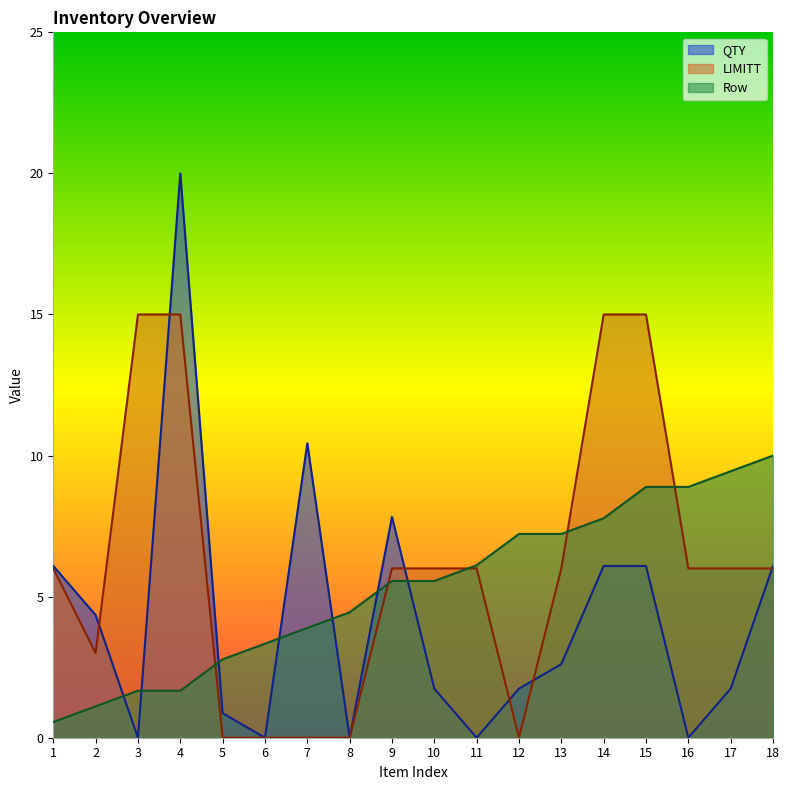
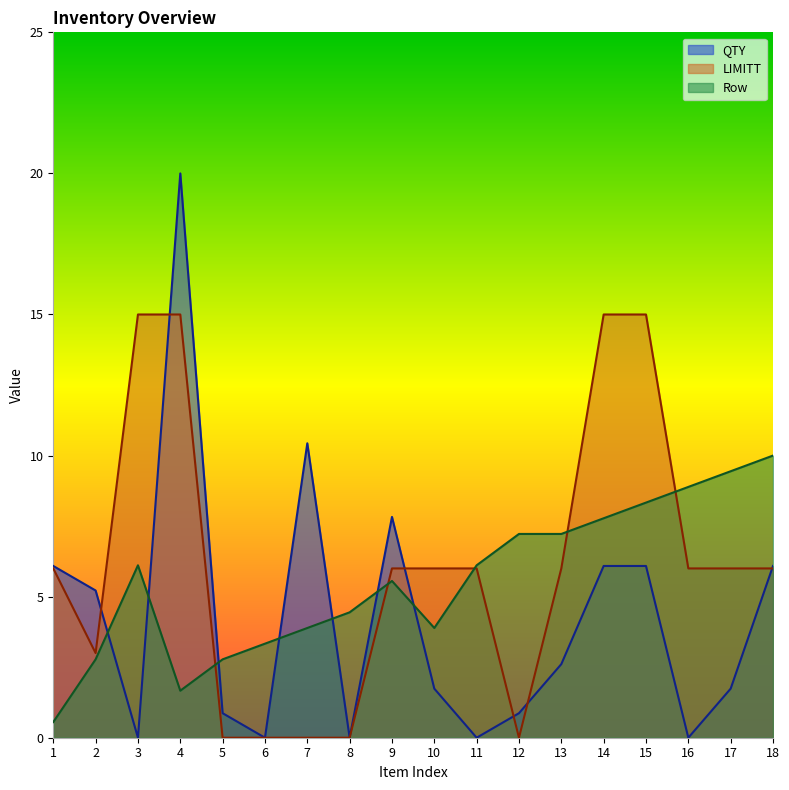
QTY, 2: 4.3 -> 5.2
Row, 2: 1.1 -> 2.8
Row, 3: 1.7 -> 6.1
Row, 10: 5.6 -> 3.9
QTY, 12: 1.7 -> 0.9
Row, 15: 8.9 -> 8.3
